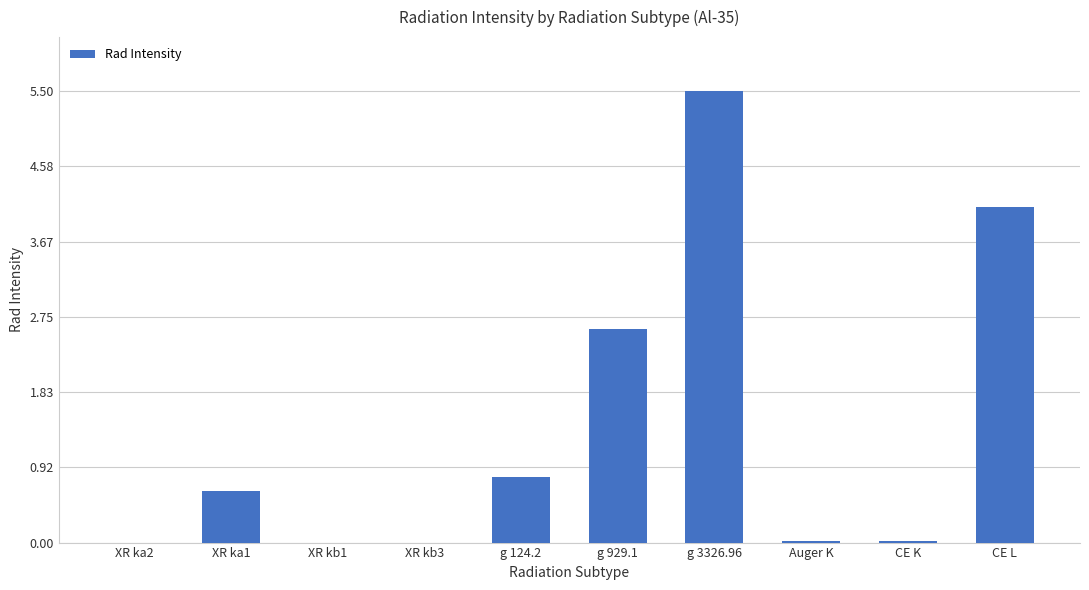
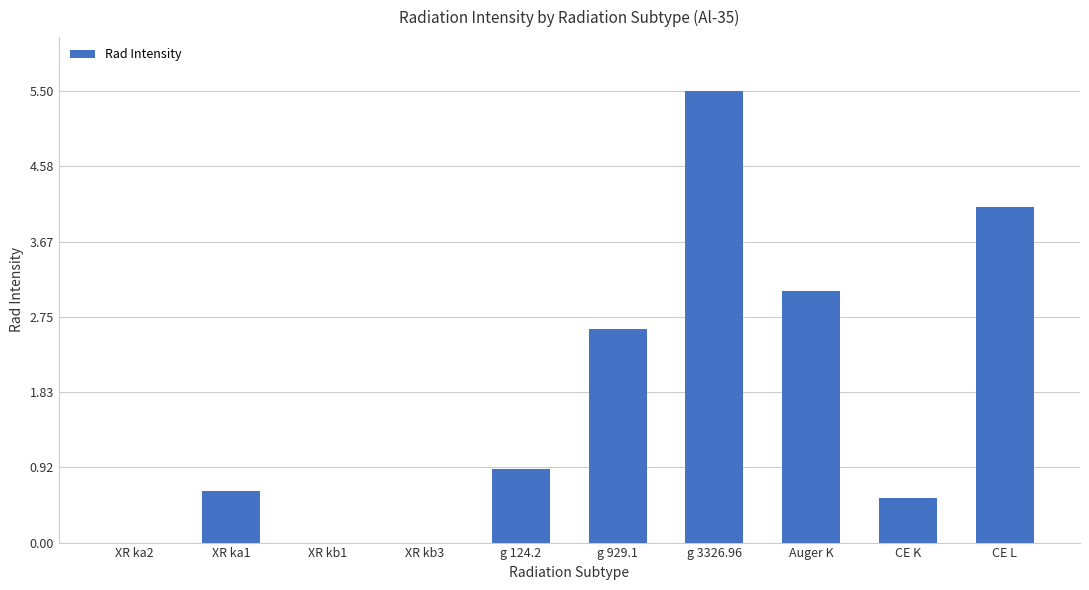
g 124.2: 0.8 -> 0.9
Auger K: 0.0 -> 3.1
CE K: 0.0 -> 0.5
